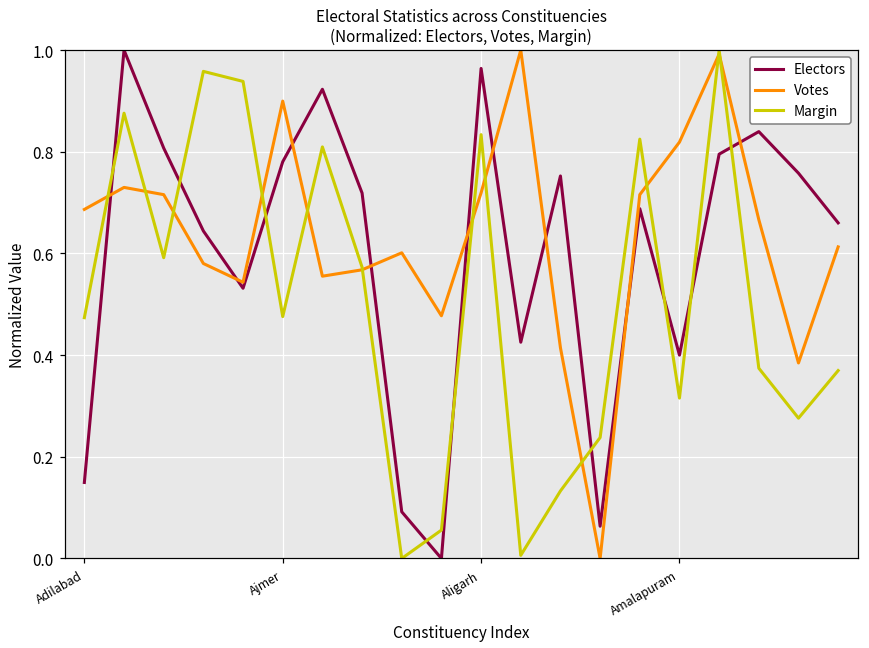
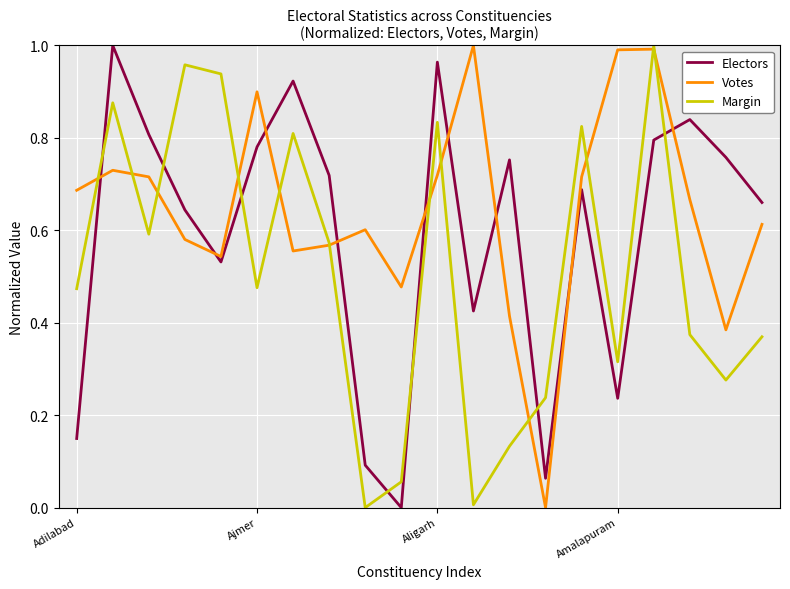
Electors, Amalapuram: 0.40 -> 0.24
Votes, Amalapuram: 0.82 -> 0.99
